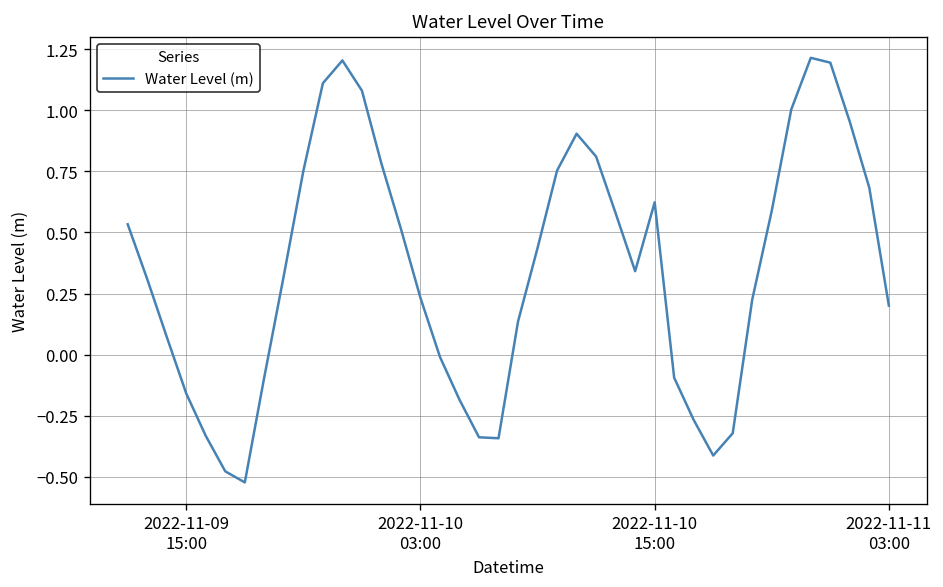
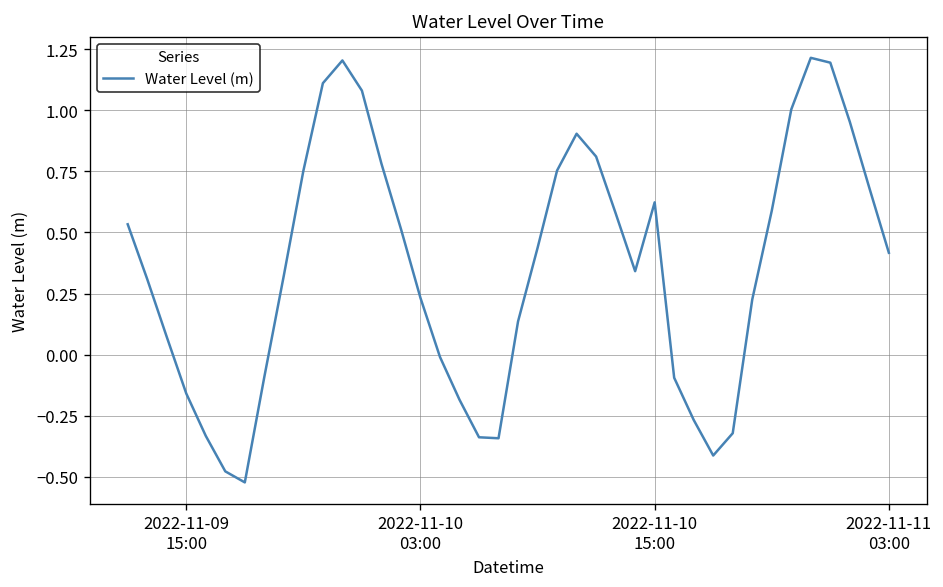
2022-11-11 03:00: 0.20 -> 0.42
